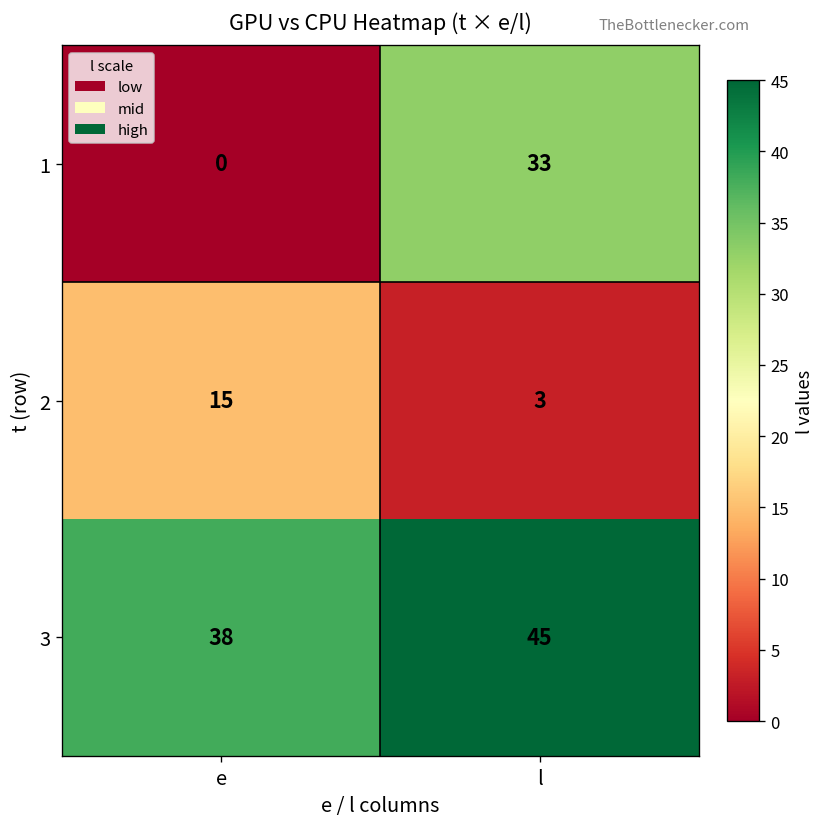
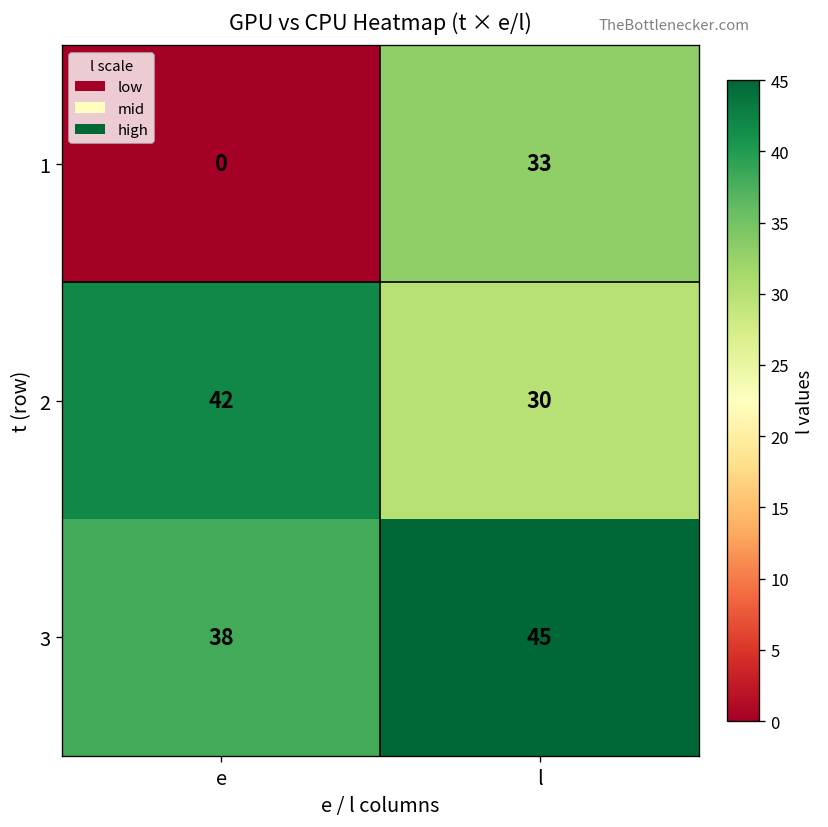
2, e: 15 -> 42
2, l: 3 -> 30
